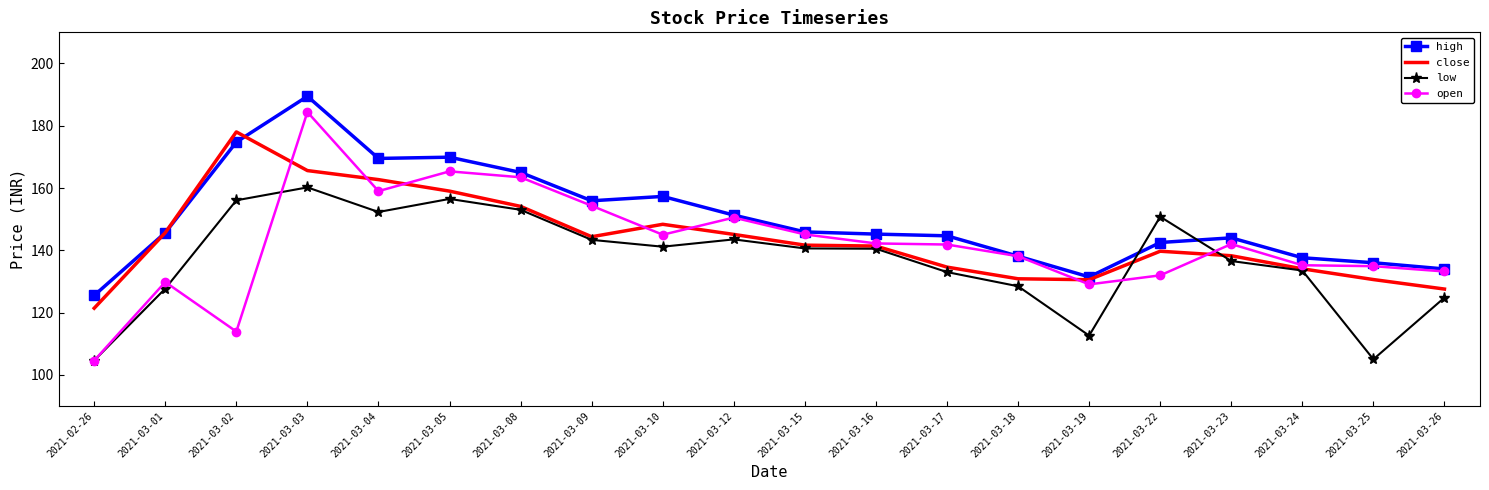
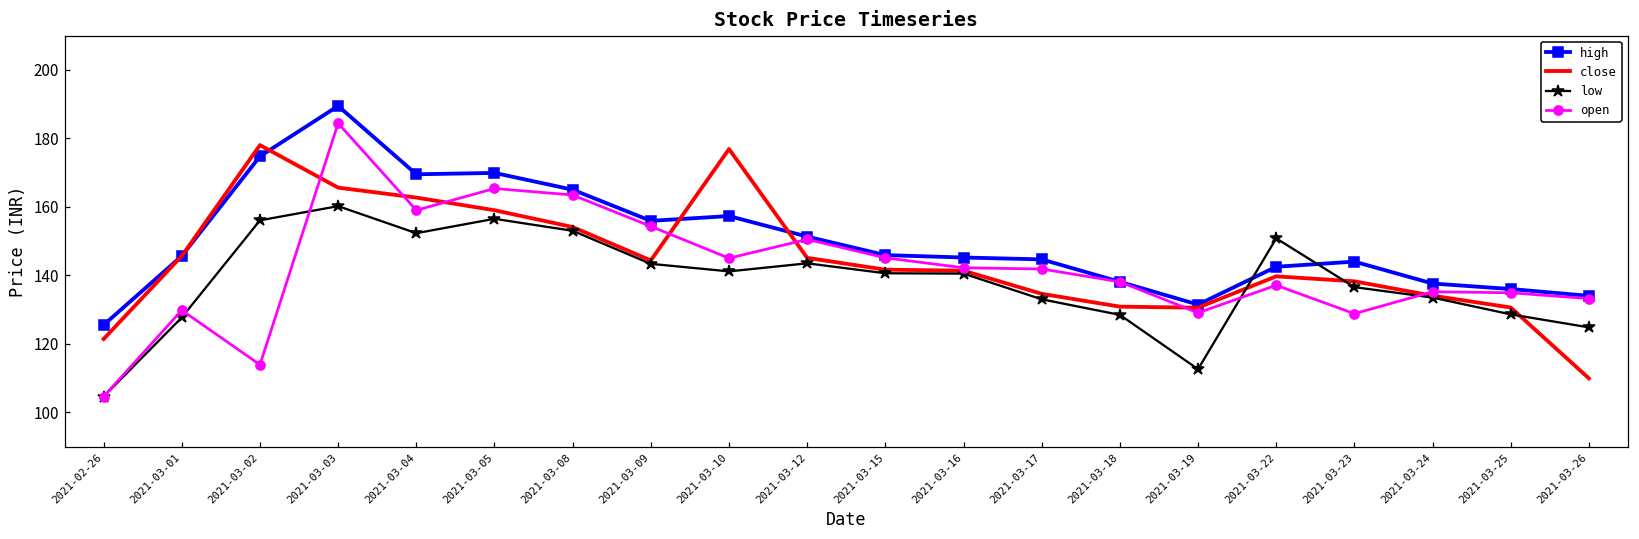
close, 2021-03-10: 148 -> 177
open, 2021-03-22: 132 -> 137
open, 2021-03-23: 142 -> 129
low, 2021-03-25: 105 -> 129
close, 2021-03-26: 128 -> 110
